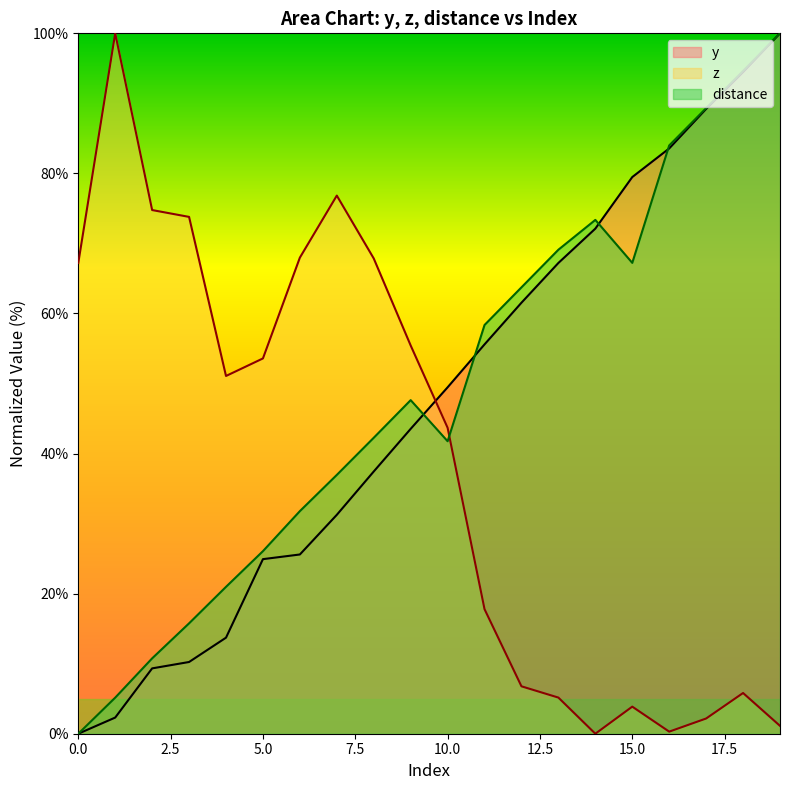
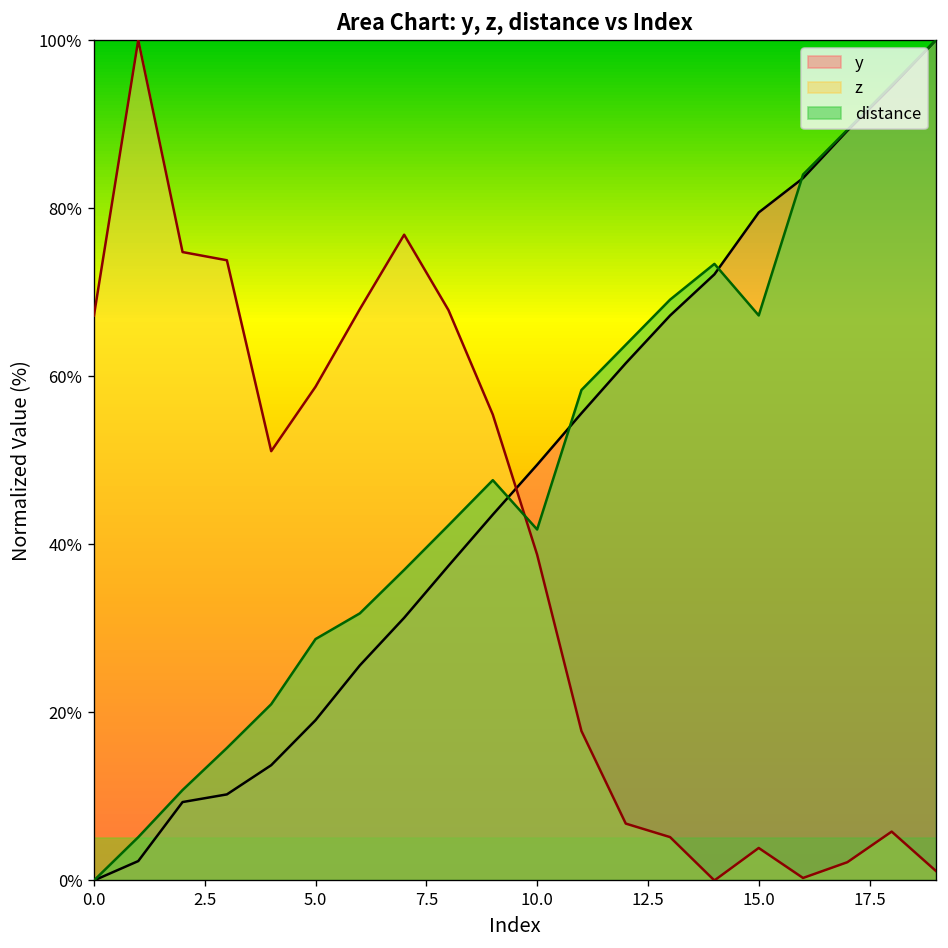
y, 5.0: 25% -> 19%
z, 5.0: 54% -> 59%
distance, 5.0: 26% -> 29%
z, 10.0: 44% -> 39%
